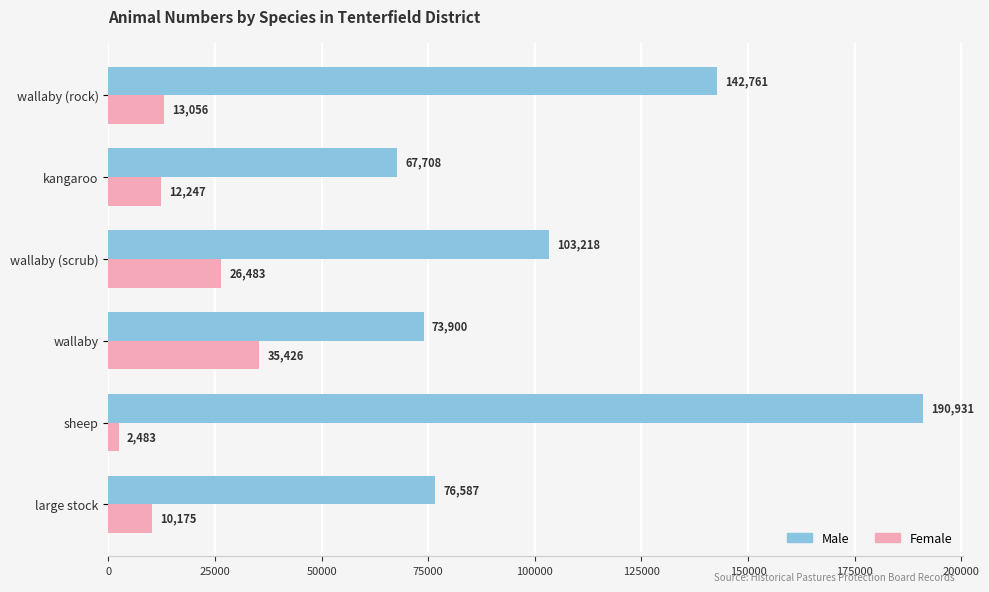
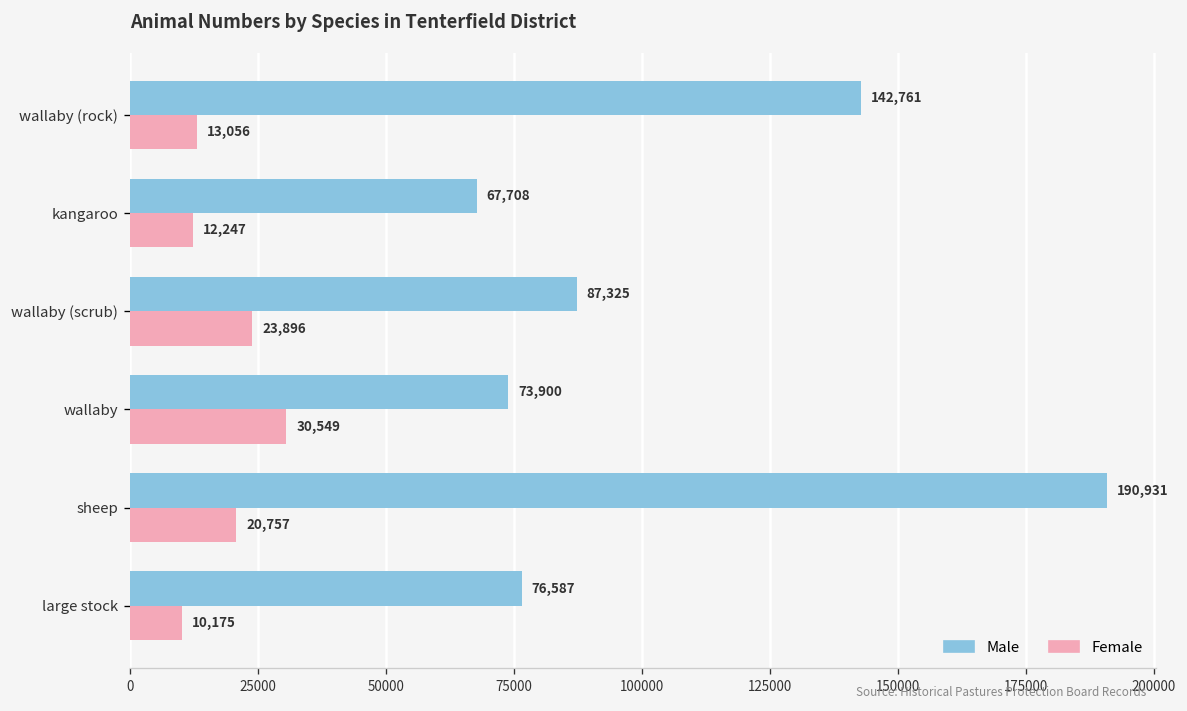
Male, wallaby (scrub): 103,218 -> 87,325
Female, wallaby (scrub): 26,483 -> 23,896
Female, wallaby: 35,426 -> 30,549
Female, sheep: 2,483 -> 20,757
